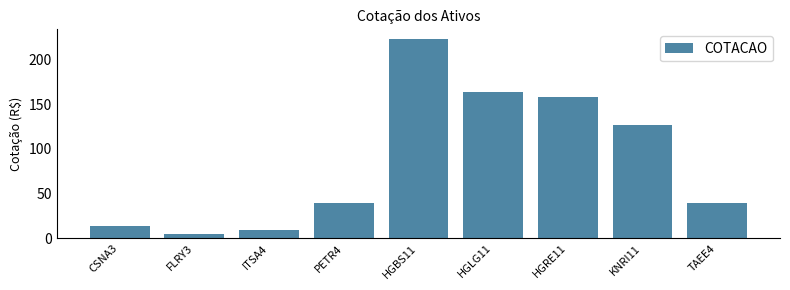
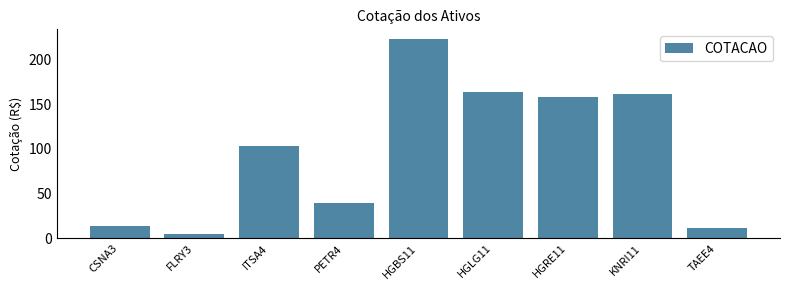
ITSA4: 10 -> 100
KNRI11: 130 -> 160
TAEE4: 40 -> 10
